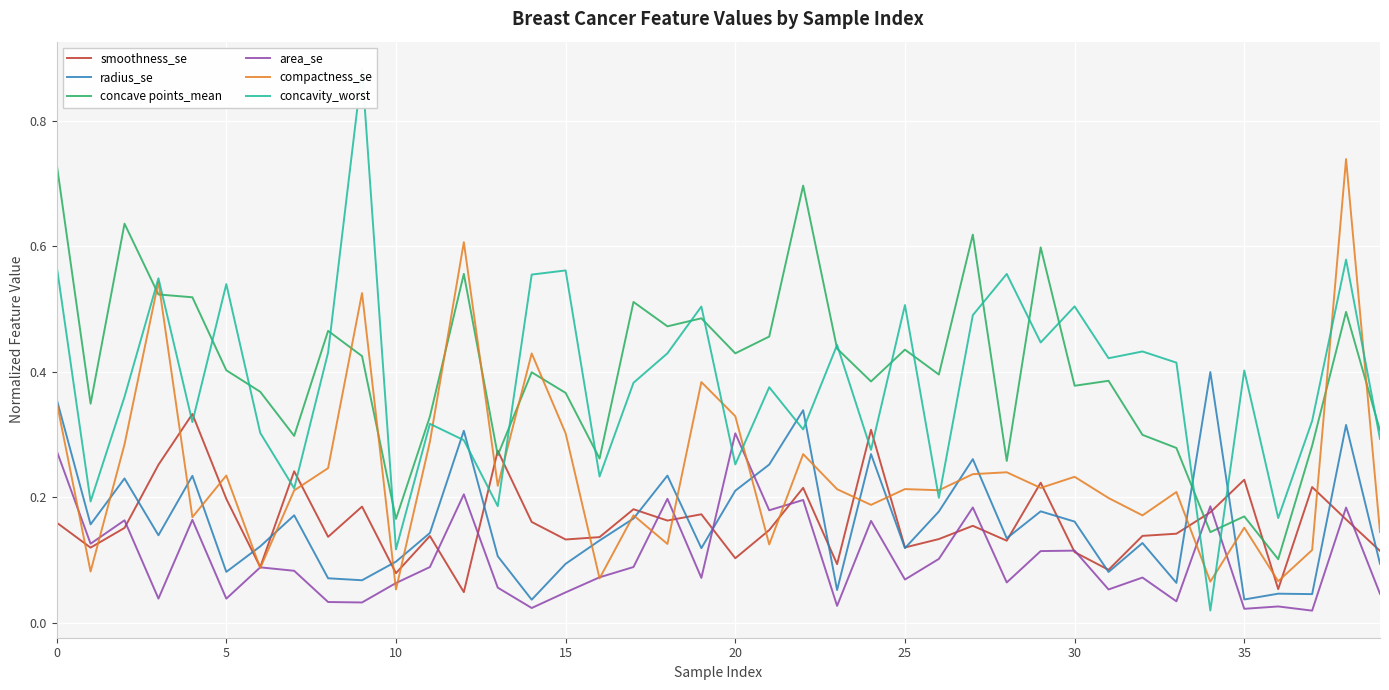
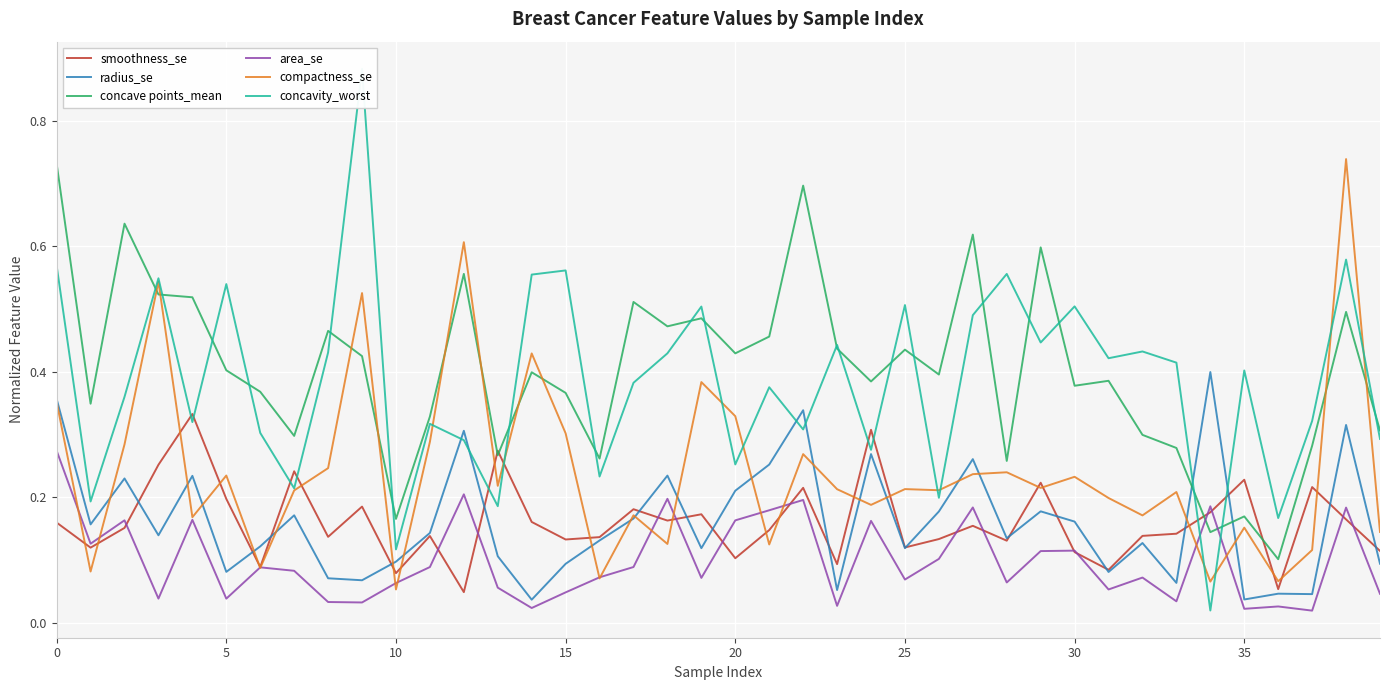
area_se, 20: 0.30 -> 0.16
